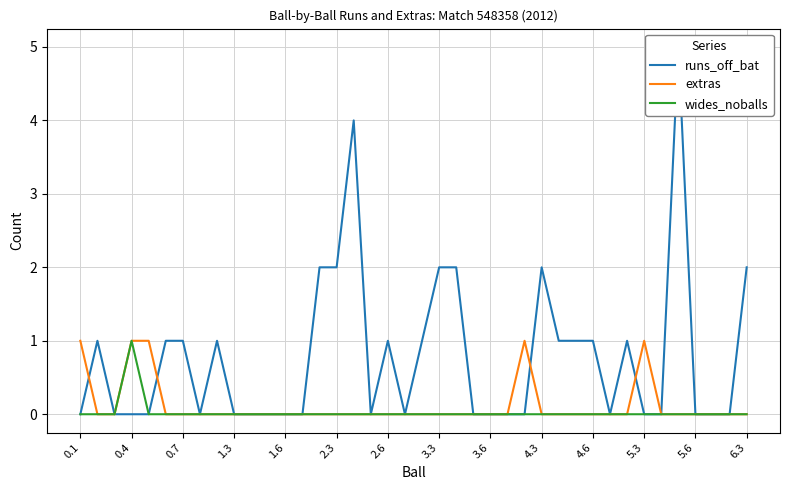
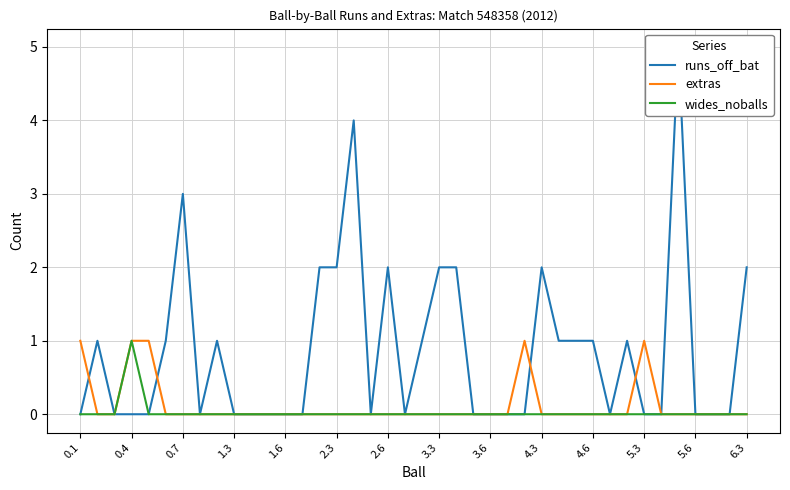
runs_off_bat, 0.7: 1 -> 3
runs_off_bat, 2.6: 1 -> 2
